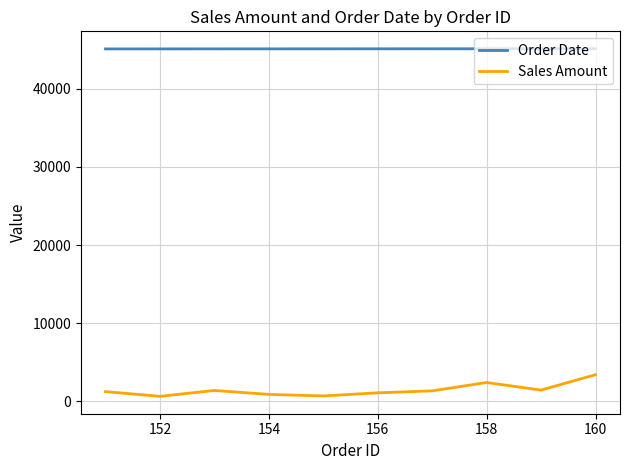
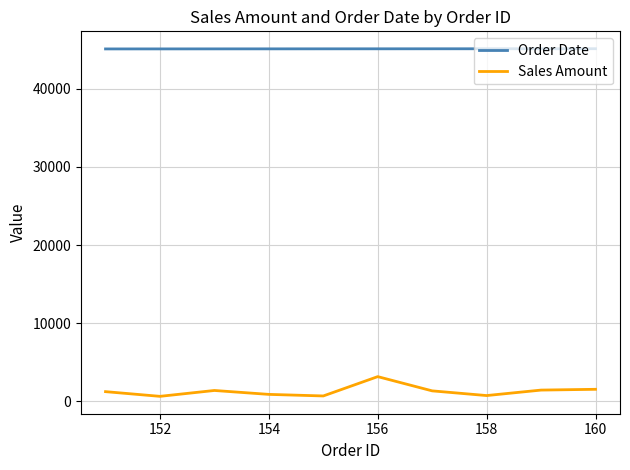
Sales Amount, 156: 1000 -> 3000
Sales Amount, 158: 2000 -> 1000
Sales Amount, 160: 3000 -> 2000
